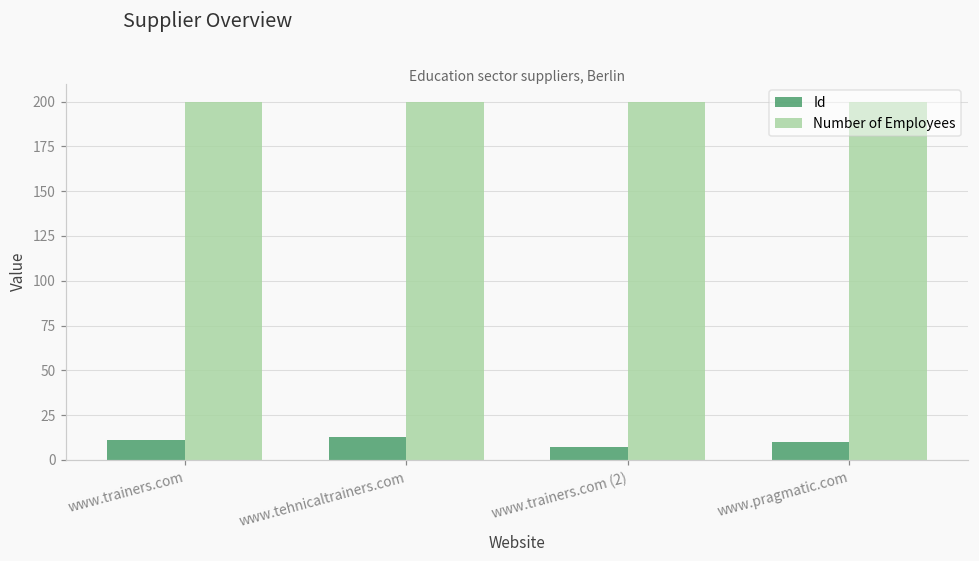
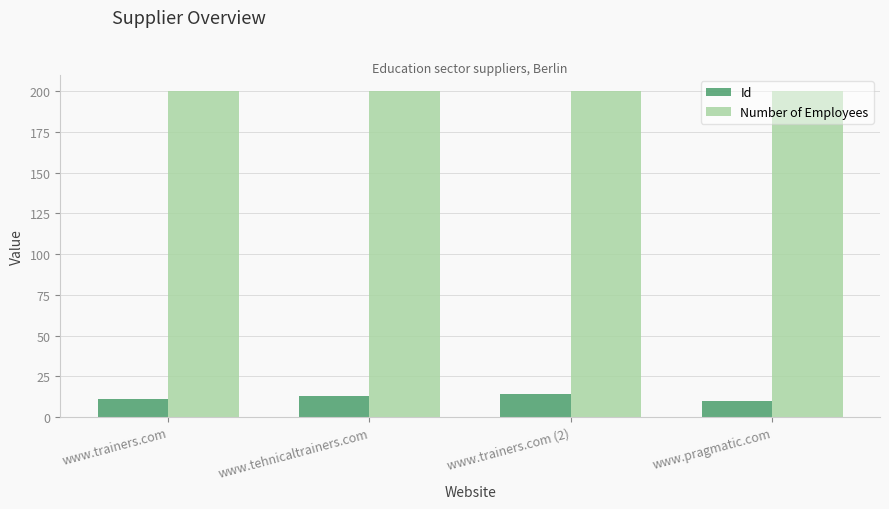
Id, www.trainers.com (2): 7 -> 14
